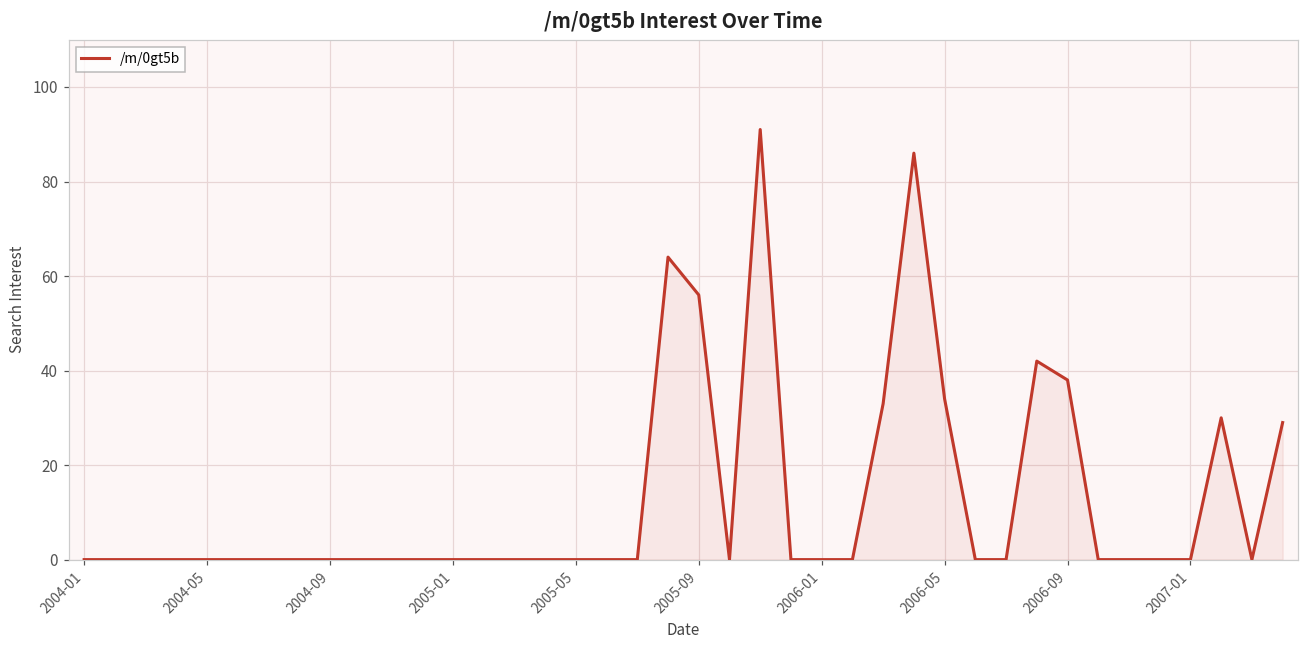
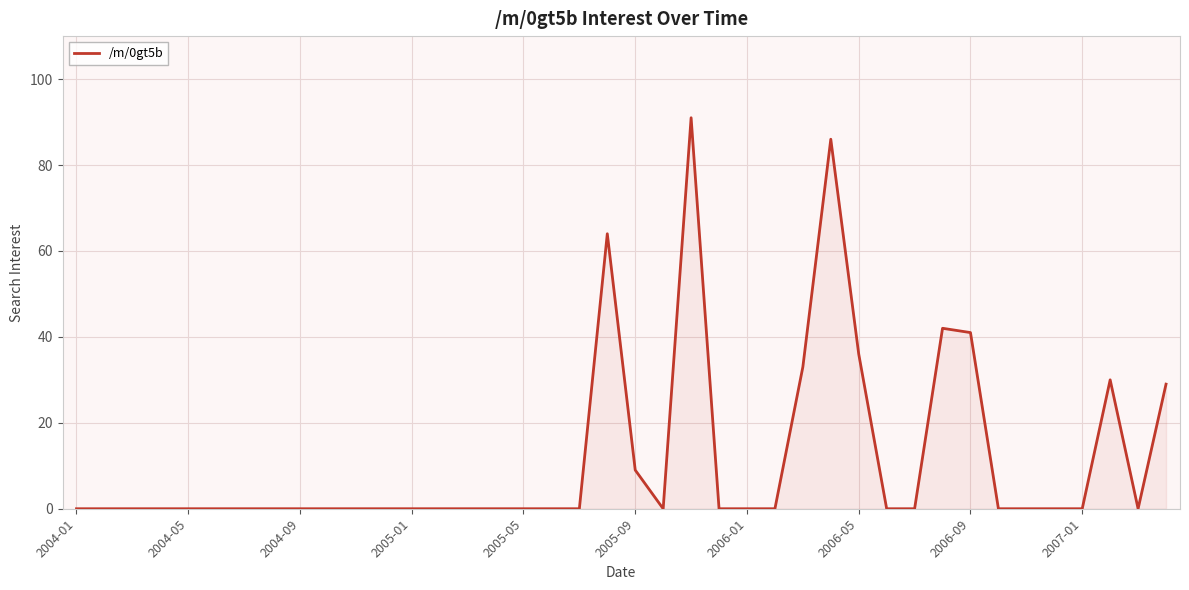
2005-09: 56 -> 9
2006-05: 34 -> 36
2006-09: 38 -> 41
